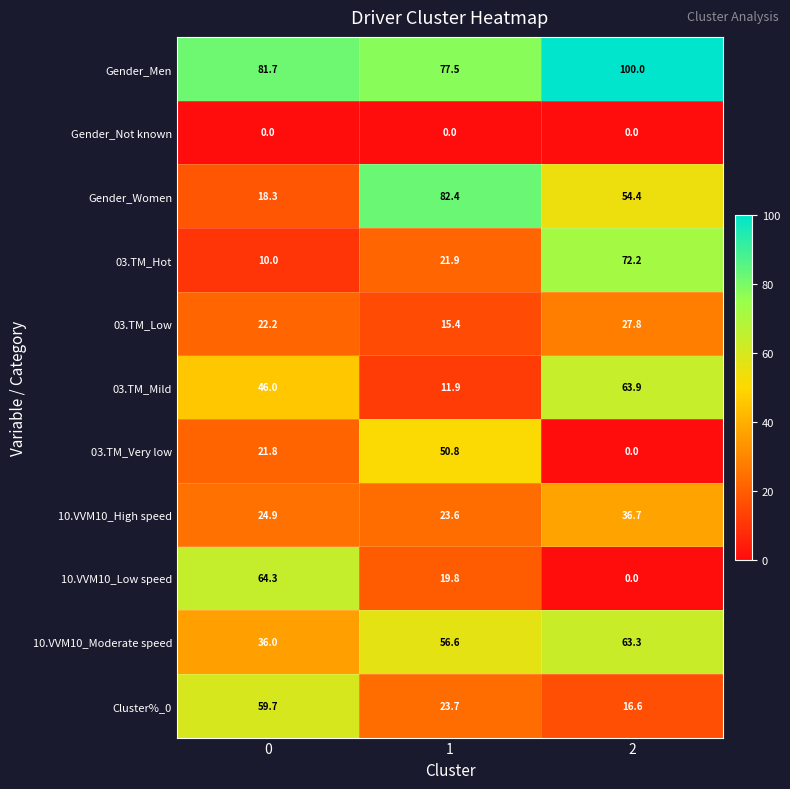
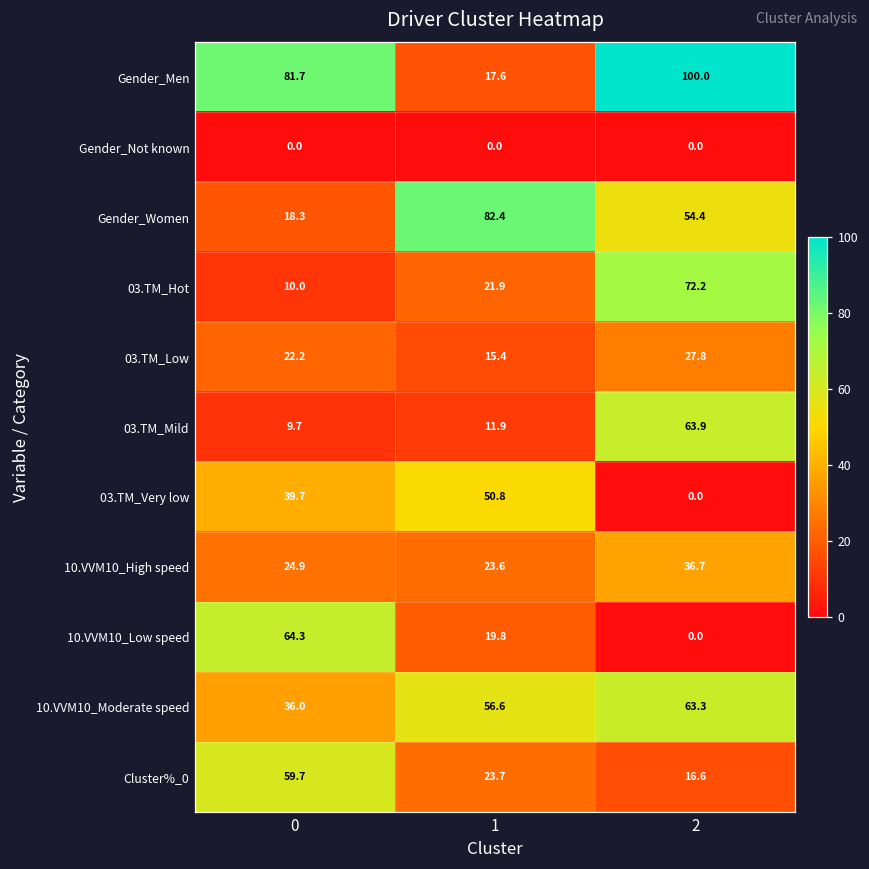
Gender_Men, 1: 77.5 -> 17.6
03.TM_Mild, 0: 46.0 -> 9.7
03.TM_Very low, 0: 21.8 -> 39.7
